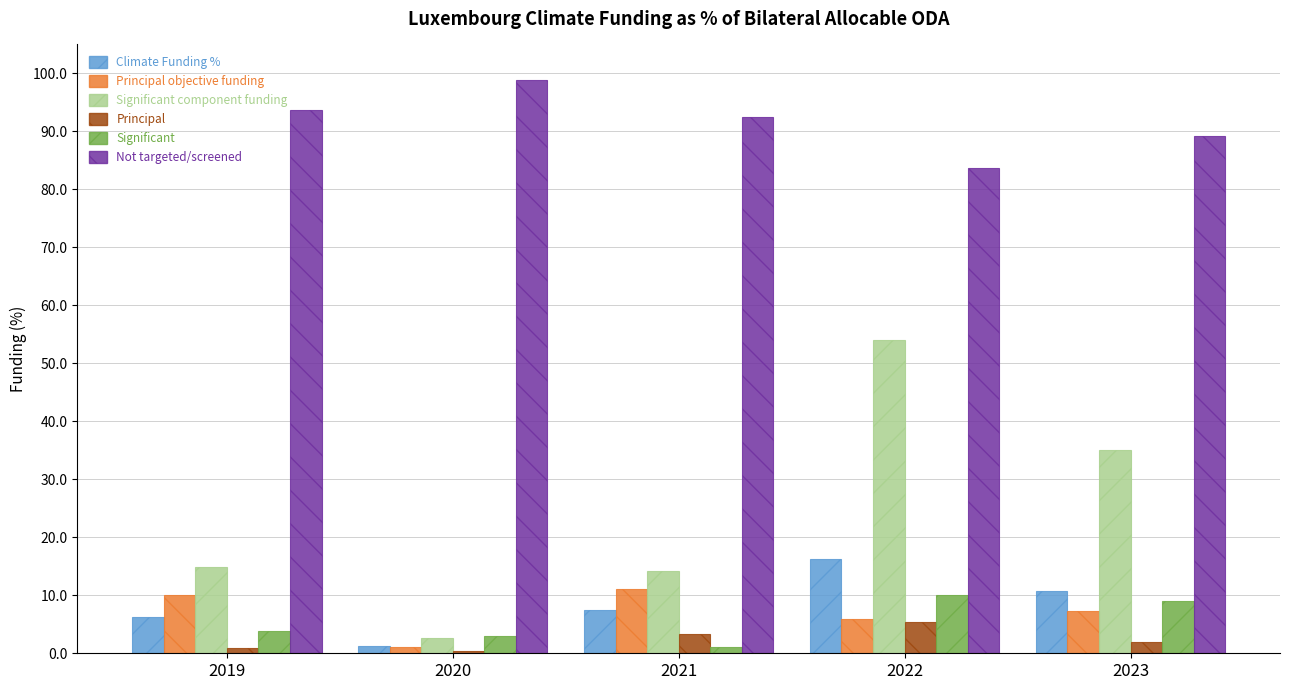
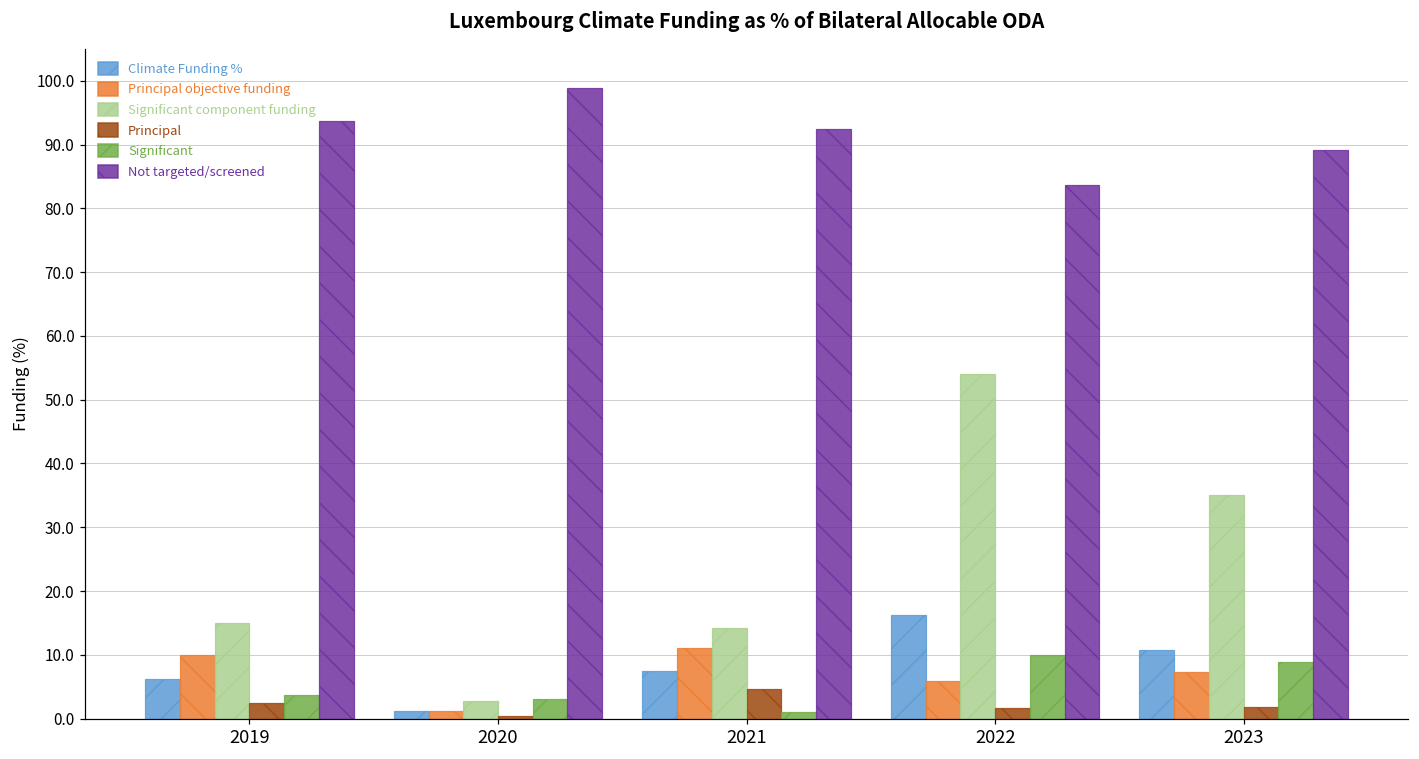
Principal, 2019: 1 -> 3
Principal, 2021: 3 -> 5
Principal, 2022: 5 -> 2
